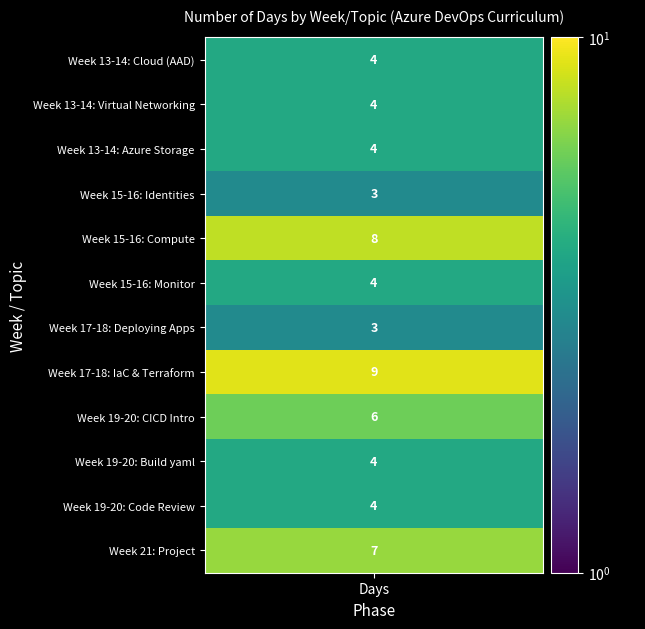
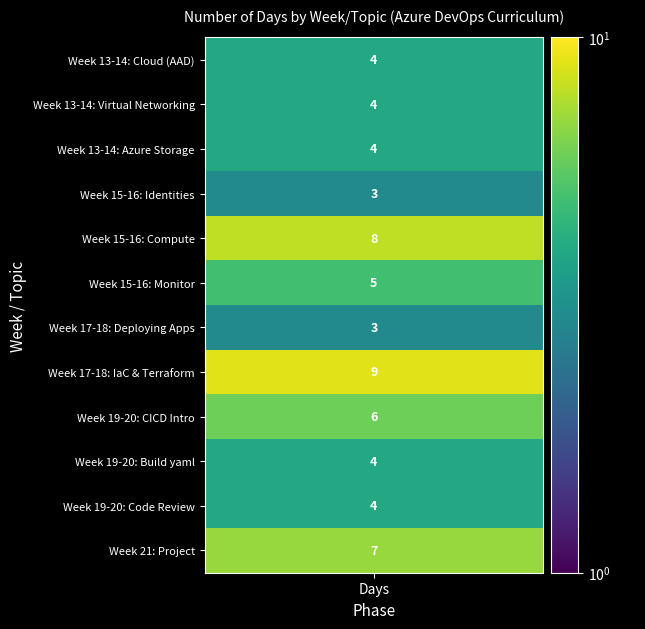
Week 15-16: Monitor, Days: 4 -> 5
